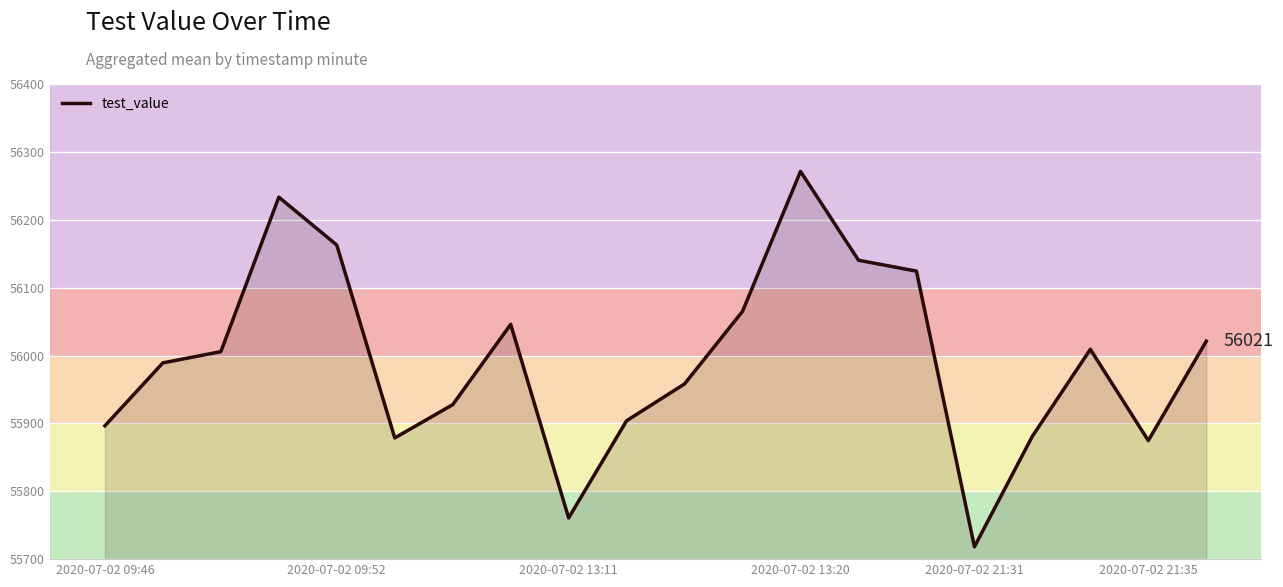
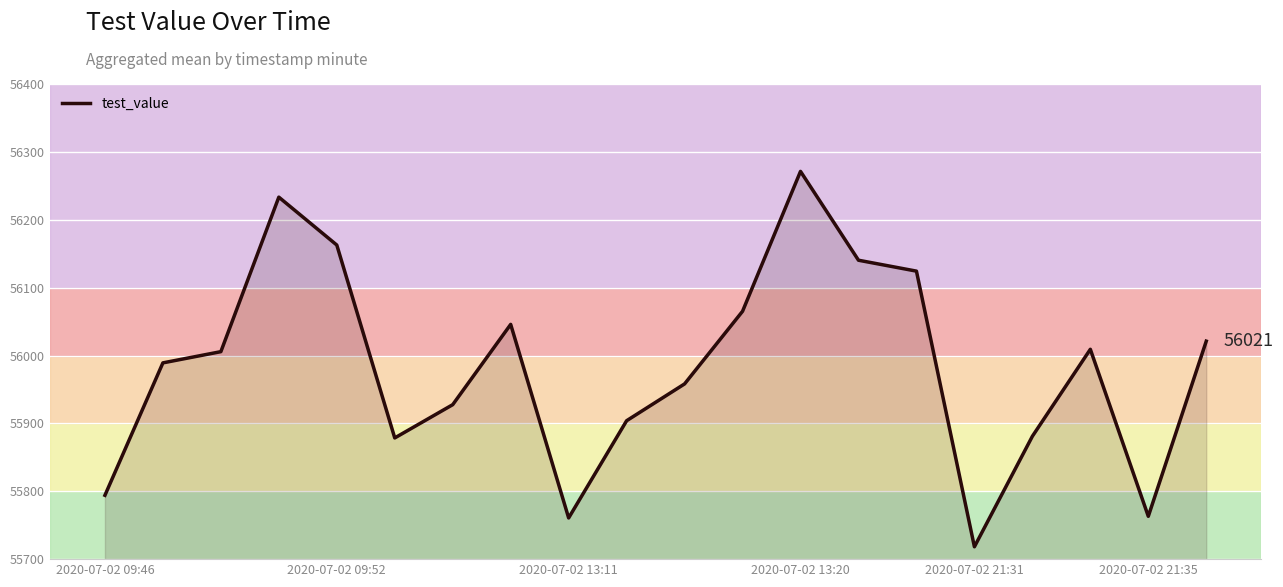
2020-07-02 09:46: 55900 -> 55790
2020-07-02 21:35: 55870 -> 55760
